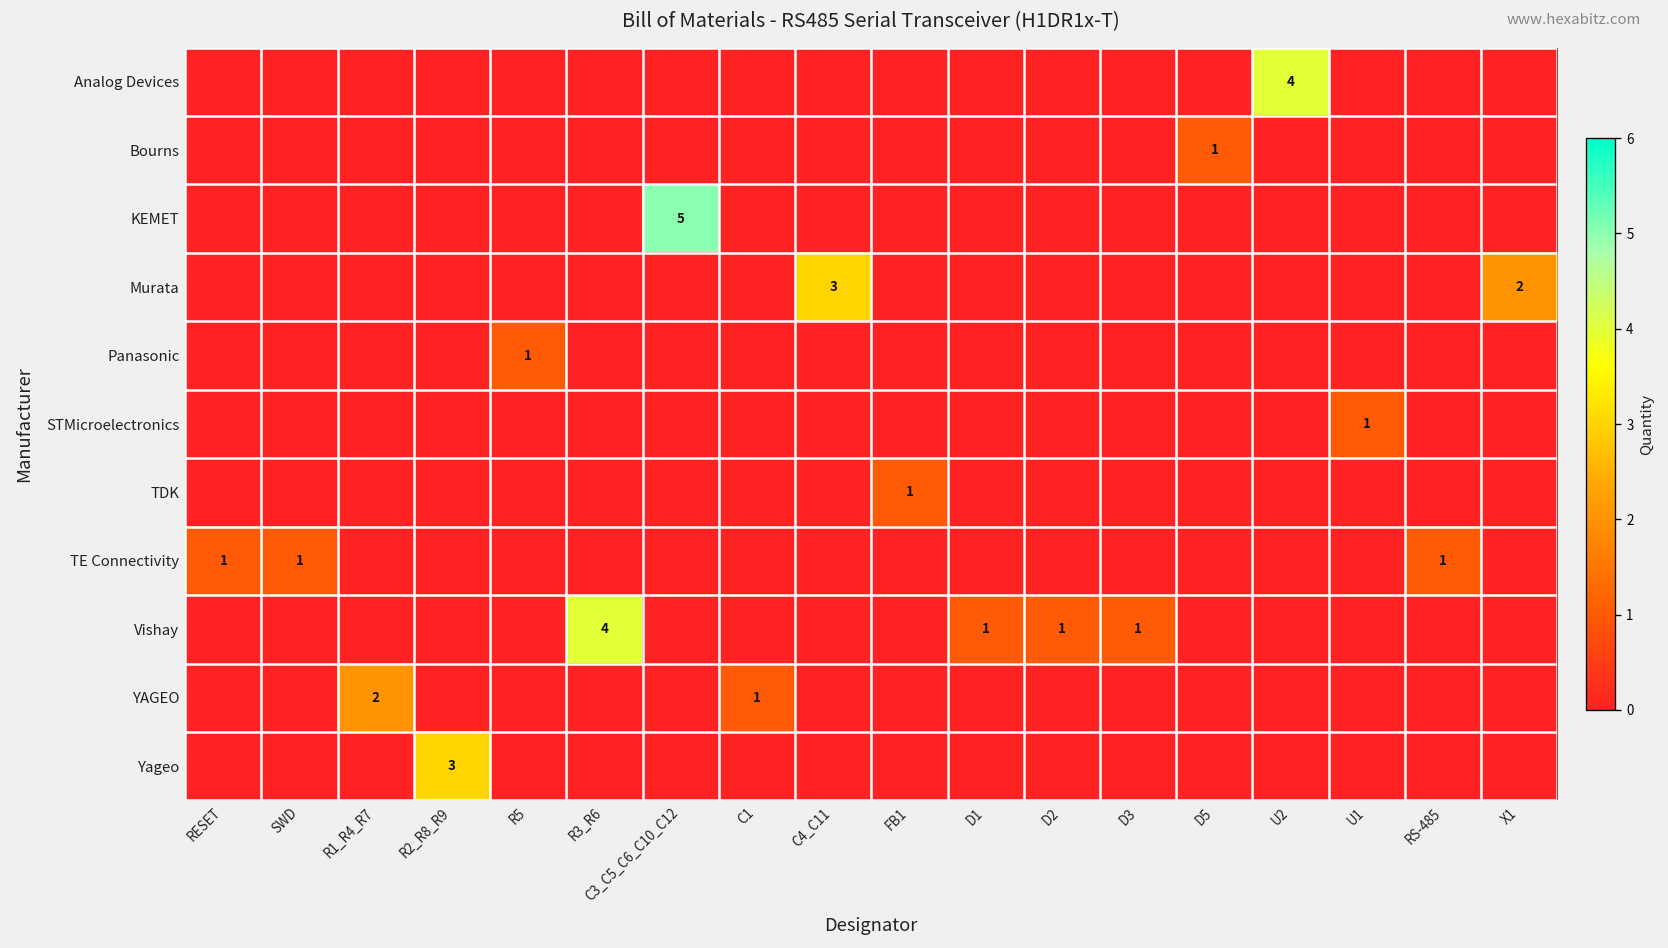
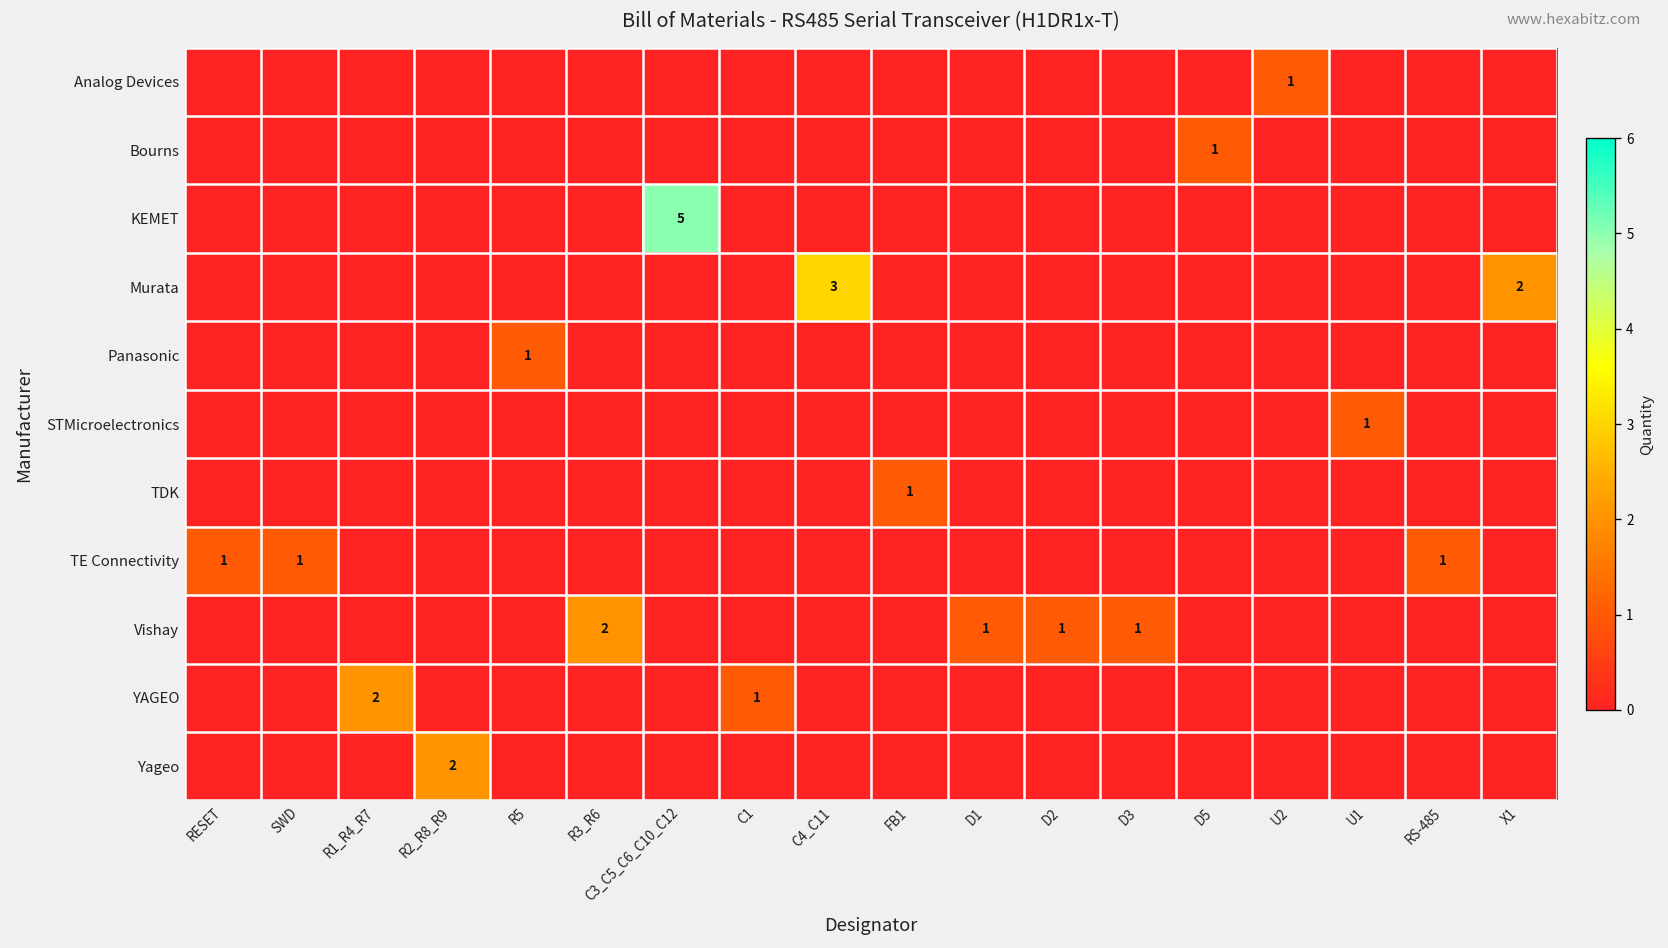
Analog Devices, U2: 4 -> 1
Vishay, R3_R6: 4 -> 2
Yageo, R2_R8_R9: 3 -> 2
